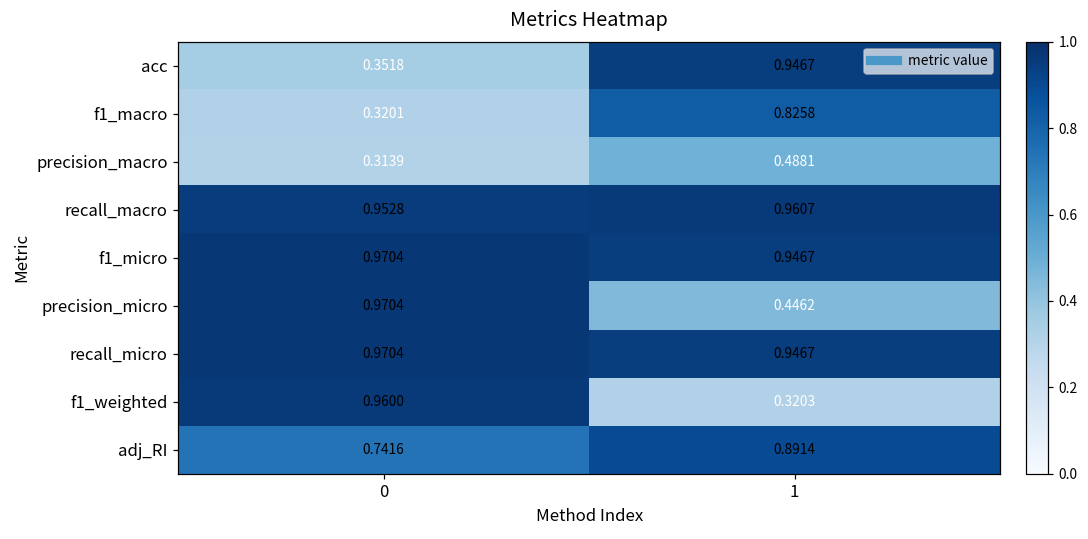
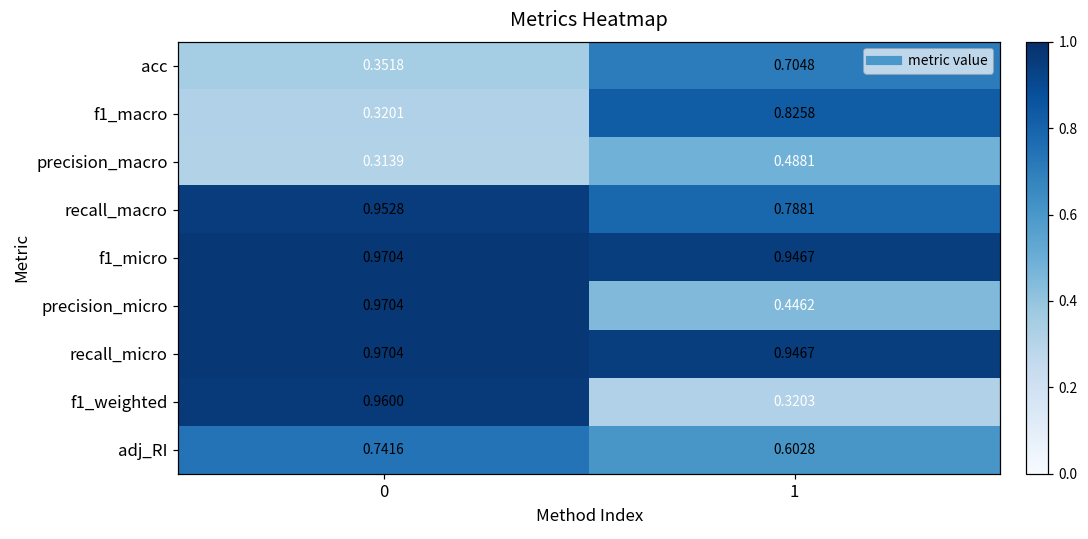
acc, 1: 0.9467 -> 0.7048
recall_macro, 1: 0.9607 -> 0.7881
adj_RI, 1: 0.8914 -> 0.6028
